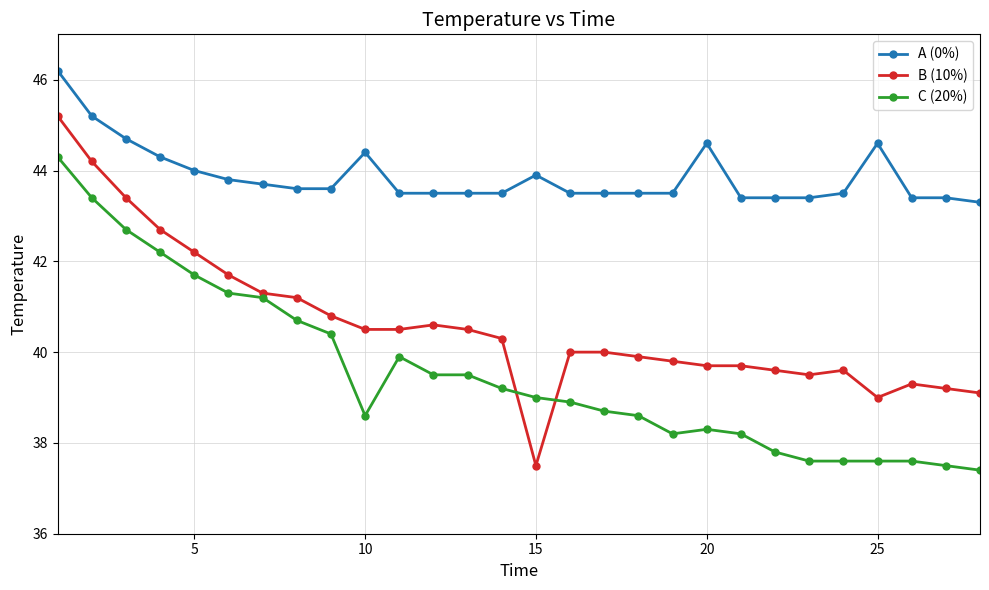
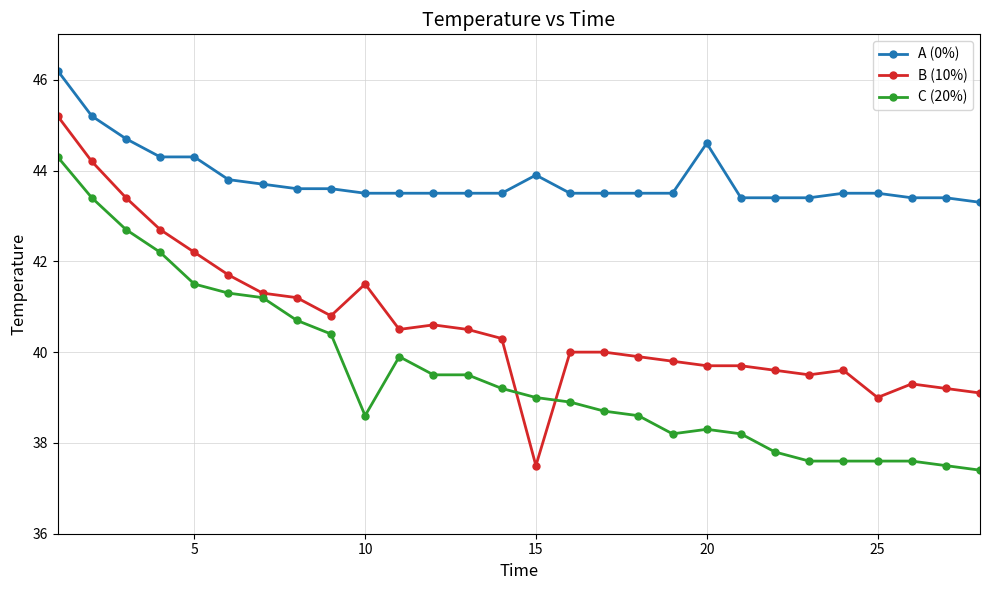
A (0%), 5: 44.0 -> 44.3
C (20%), 5: 41.7 -> 41.5
A (0%), 10: 44.4 -> 43.5
B (10%), 10: 40.5 -> 41.5
A (0%), 25: 44.6 -> 43.5
